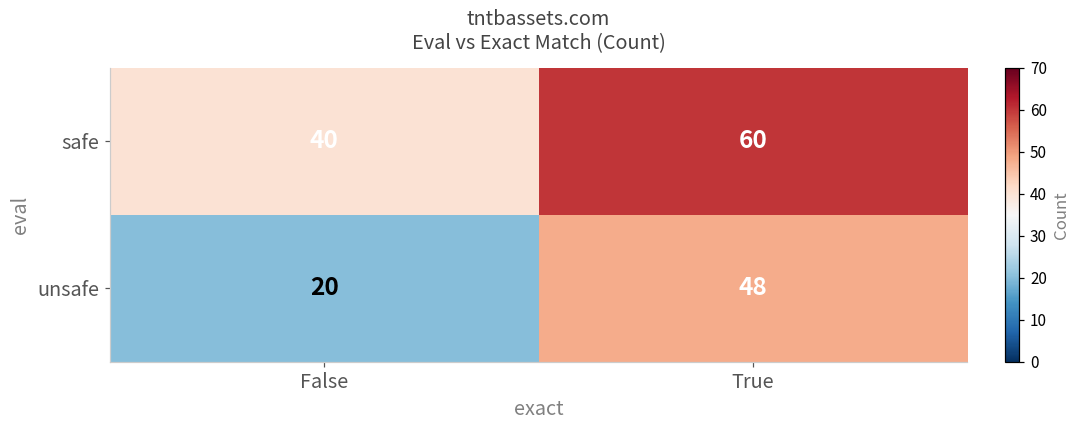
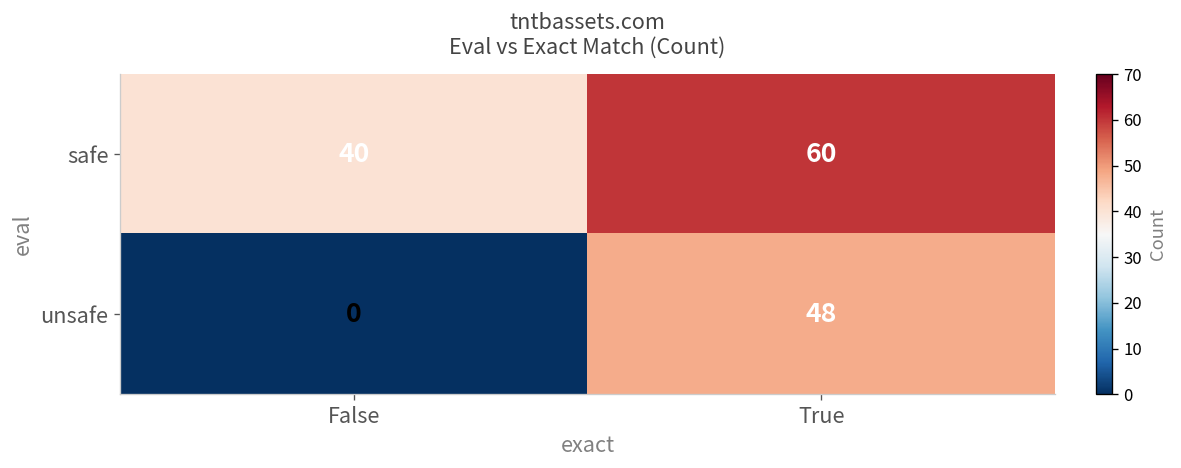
unsafe, False: 20 -> 0
